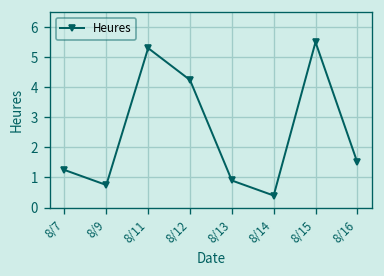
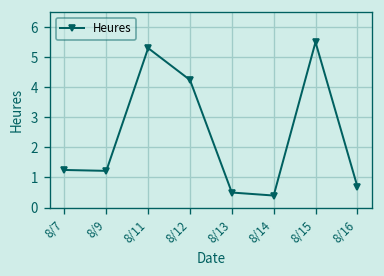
8/9: 0.8 -> 1.2
8/13: 0.9 -> 0.5
8/16: 1.5 -> 0.7
